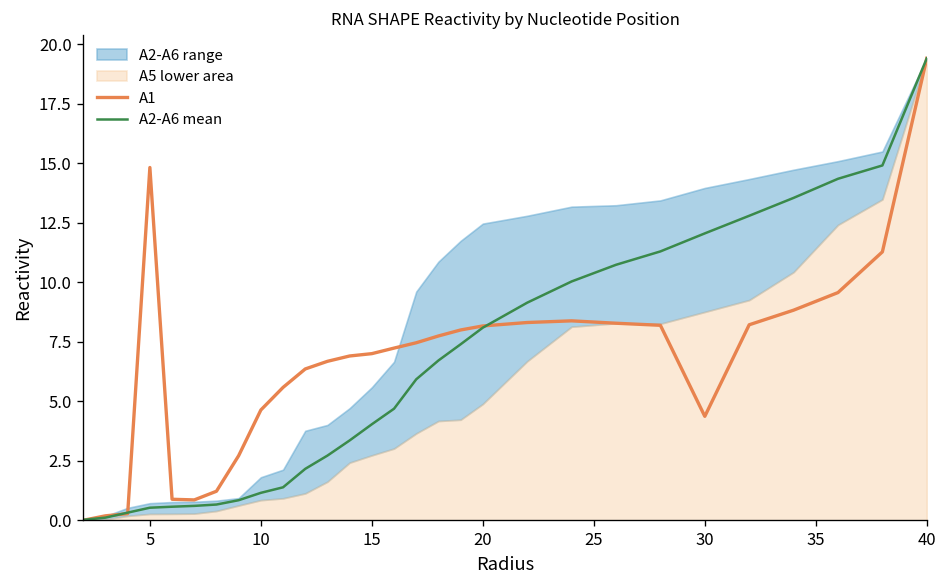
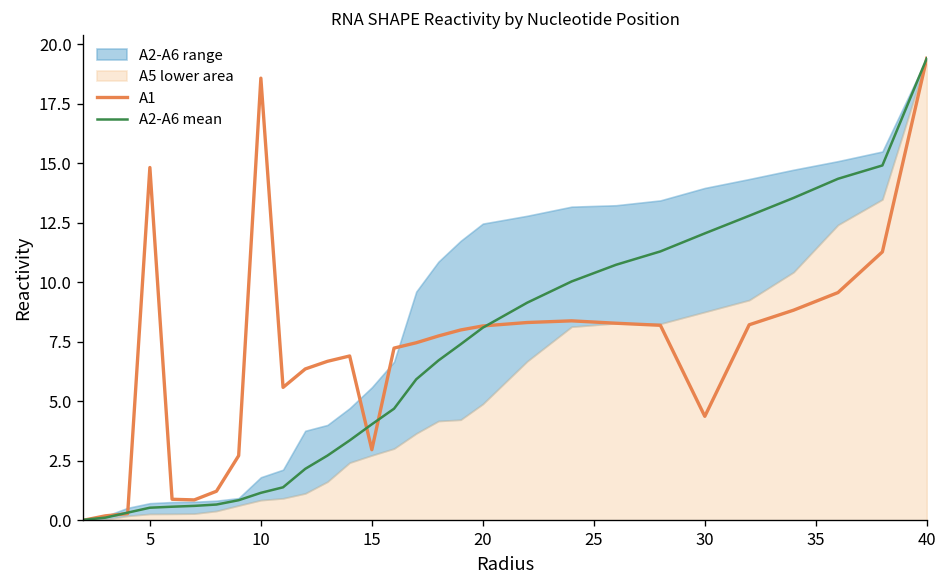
A1, 10: 4.6 -> 18.6
A1, 15: 7.0 -> 3.0
